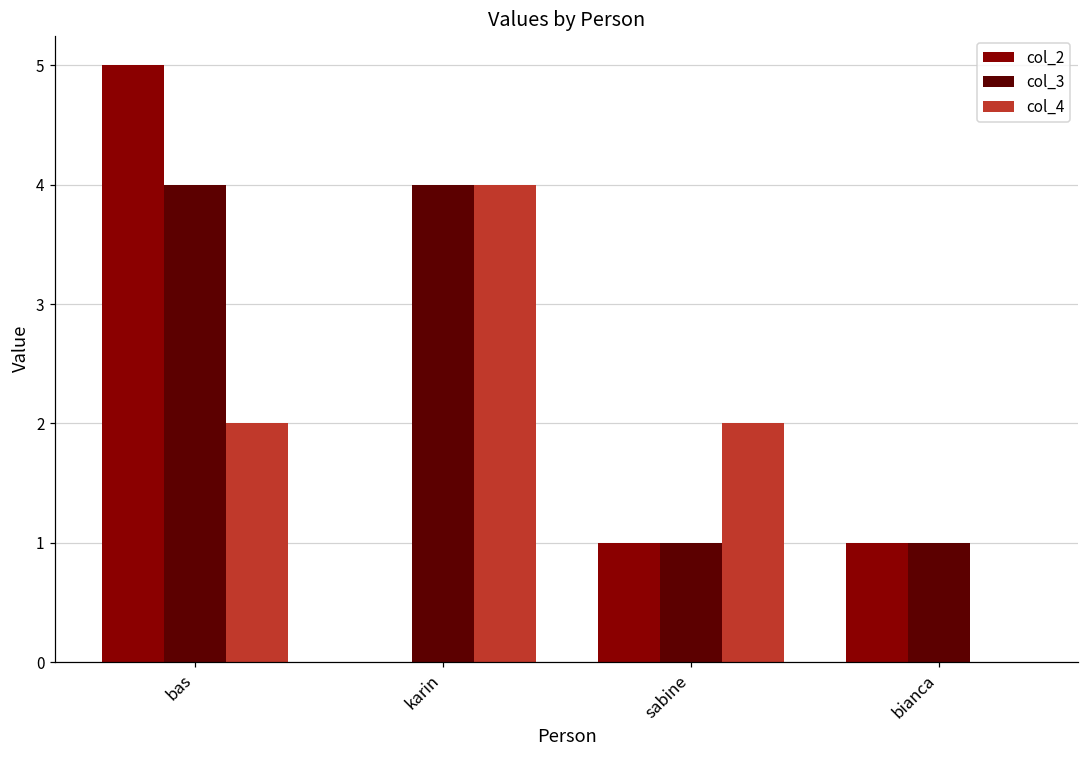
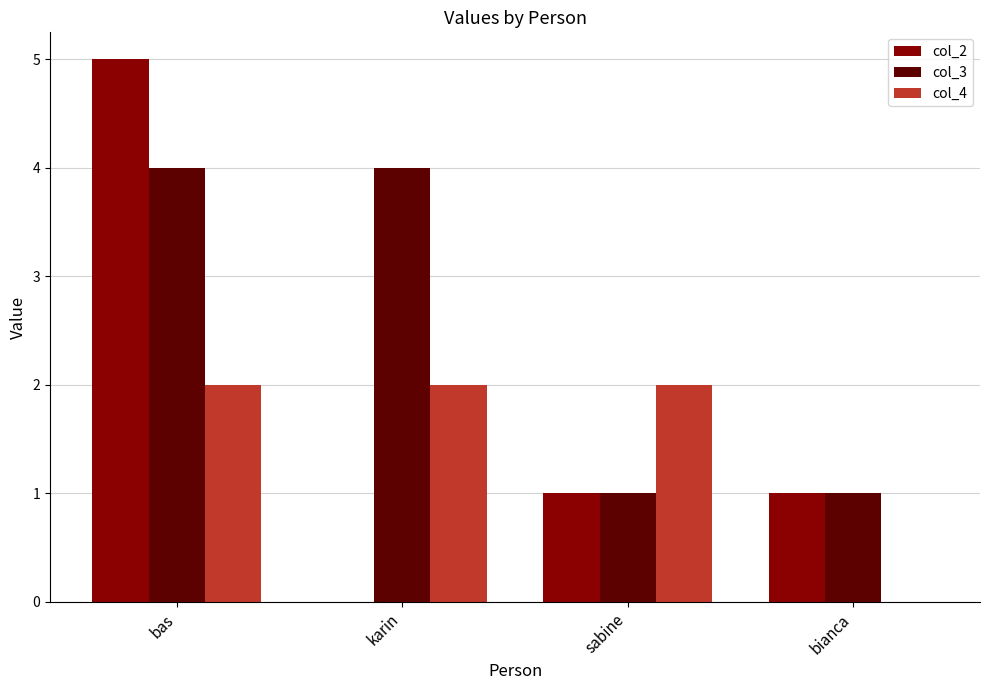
col_4, karin: 4 -> 2
